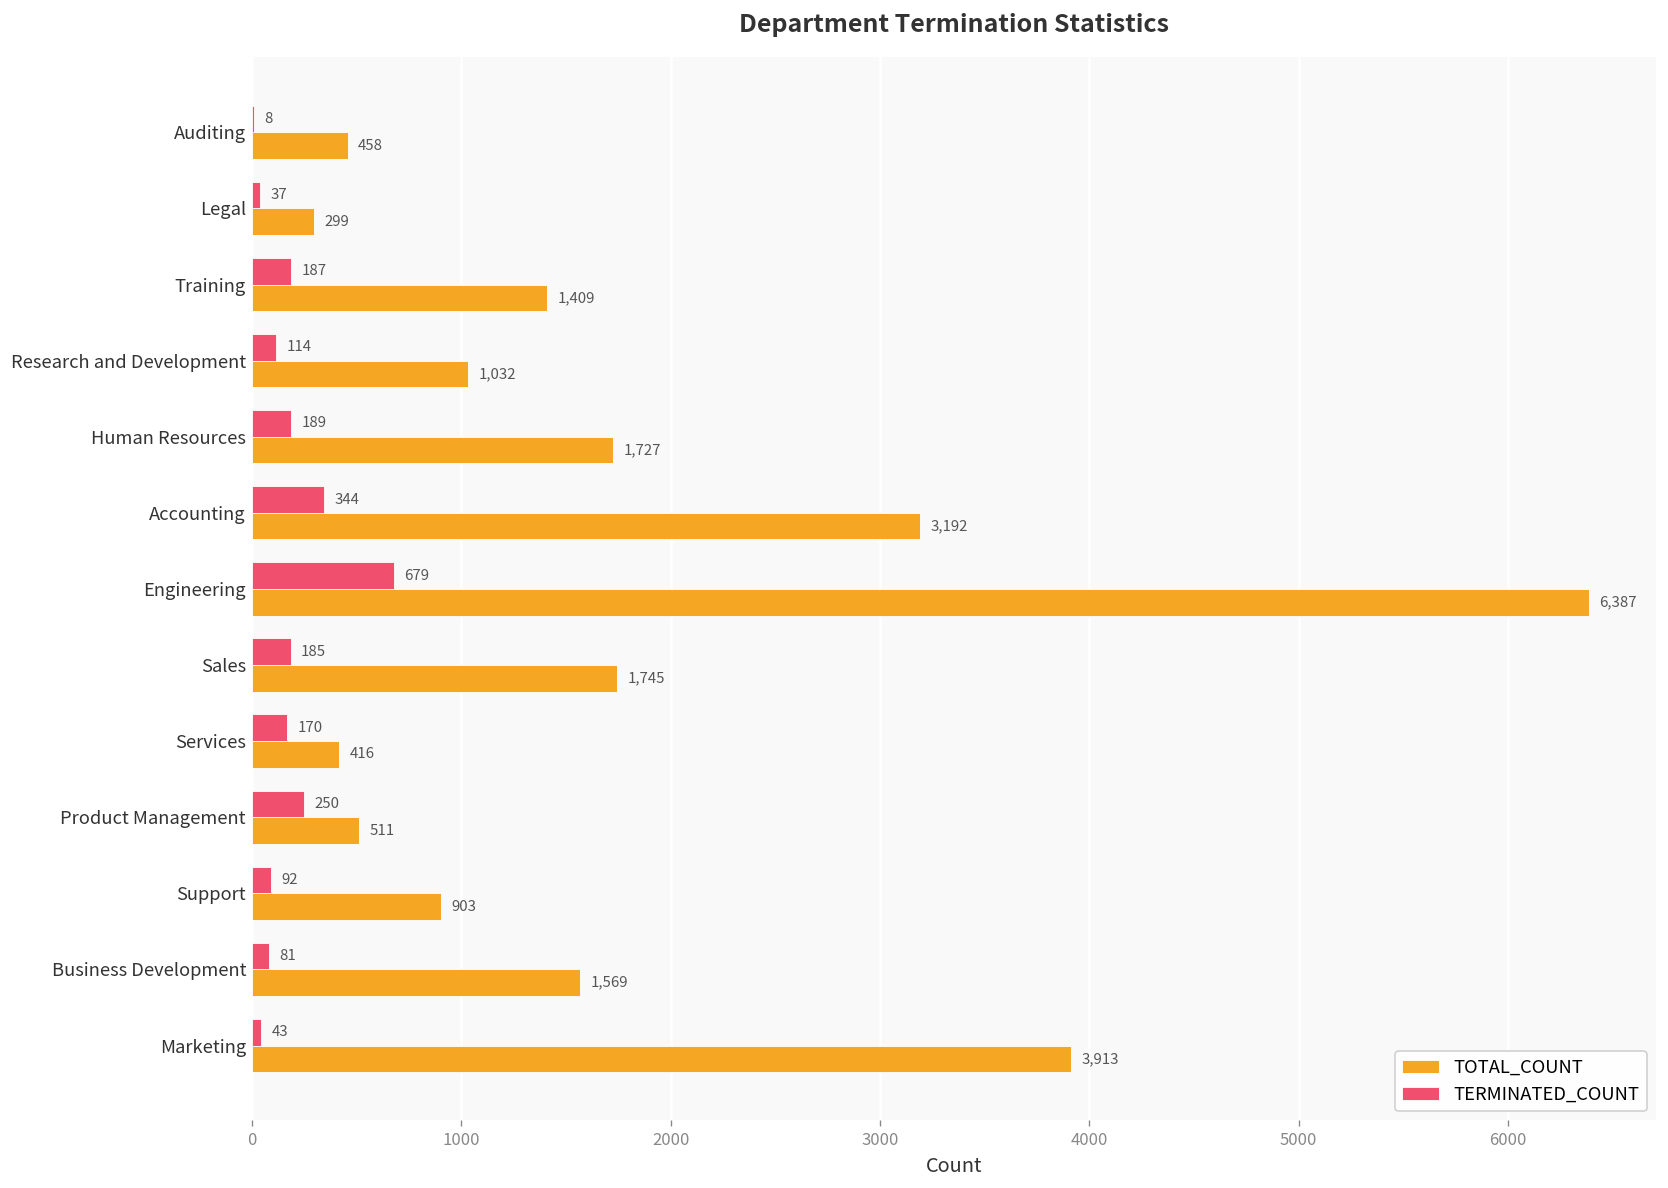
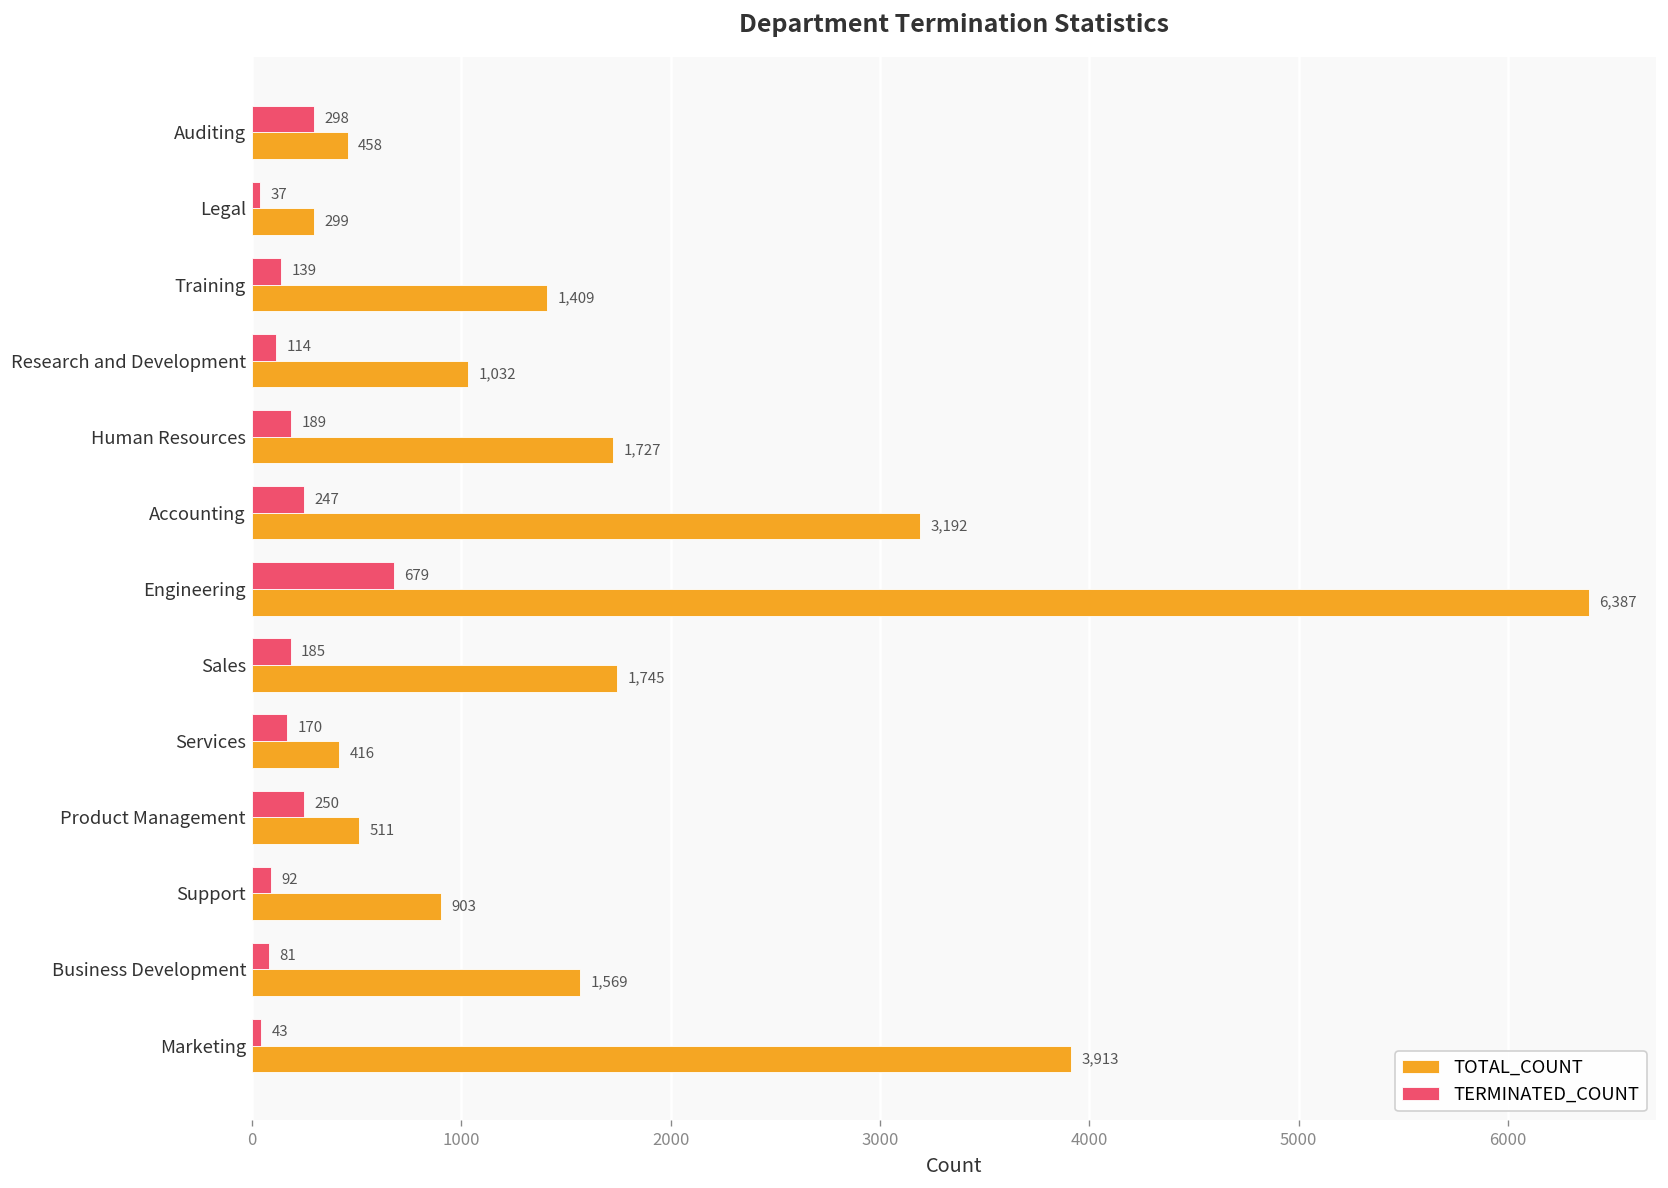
TERMINATED_COUNT, Auditing: 8 -> 298
TERMINATED_COUNT, Training: 187 -> 139
TERMINATED_COUNT, Accounting: 344 -> 247
